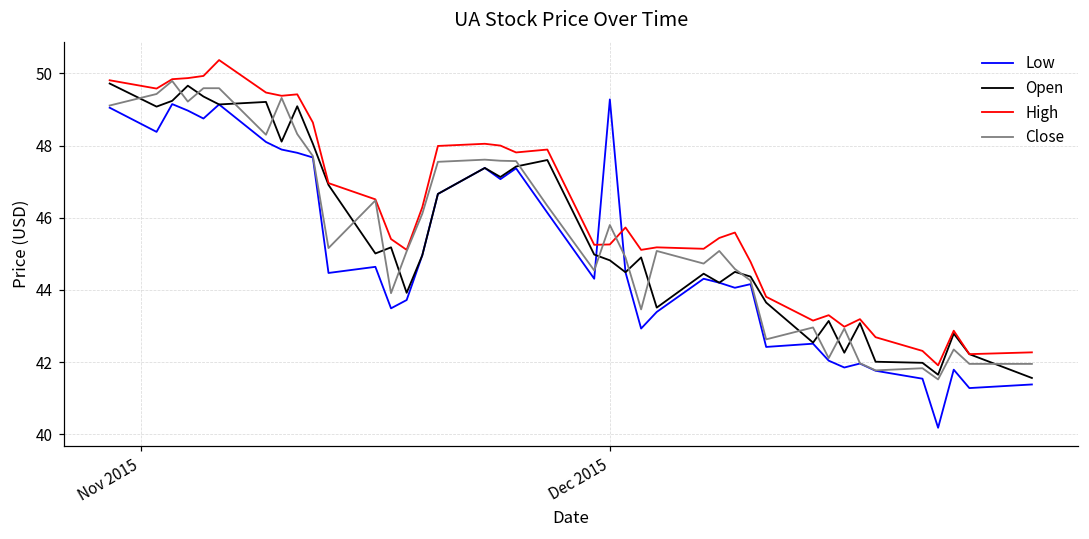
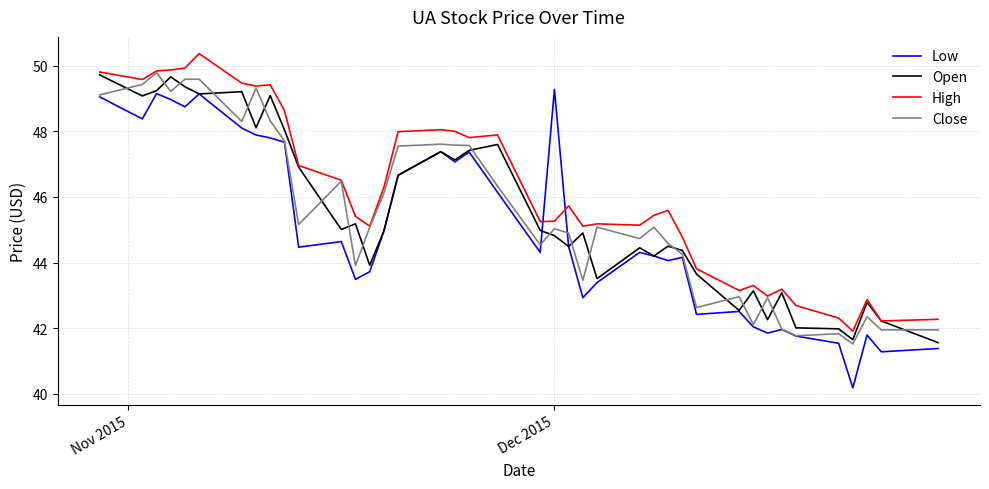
Close, Dec 2015: 45.8 -> 45.0
